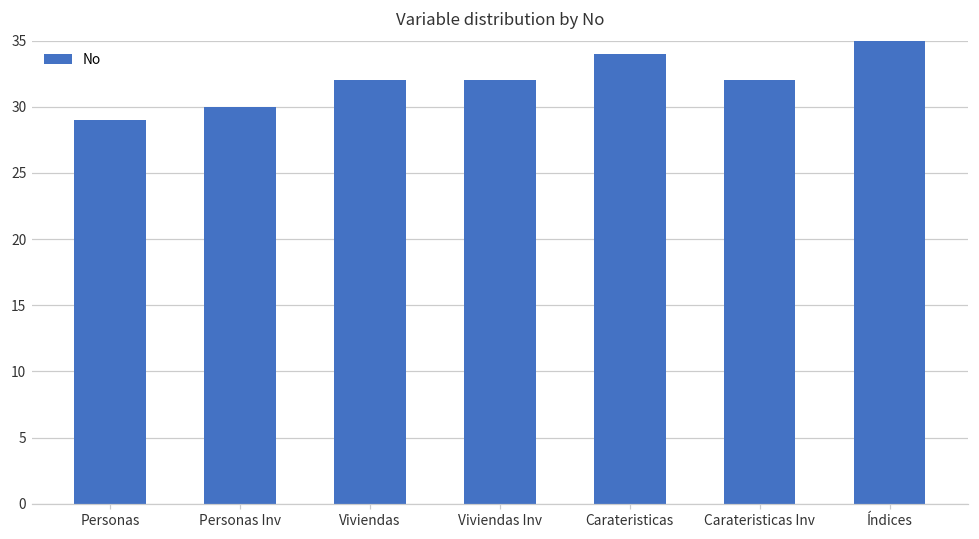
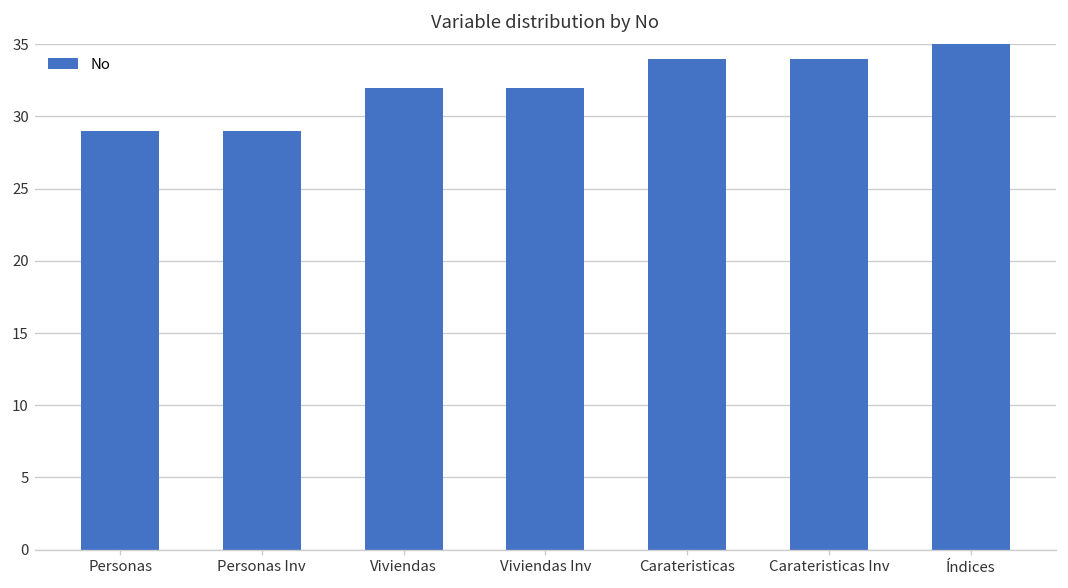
Personas Inv: 30 -> 29
Carateristicas Inv: 32 -> 34
